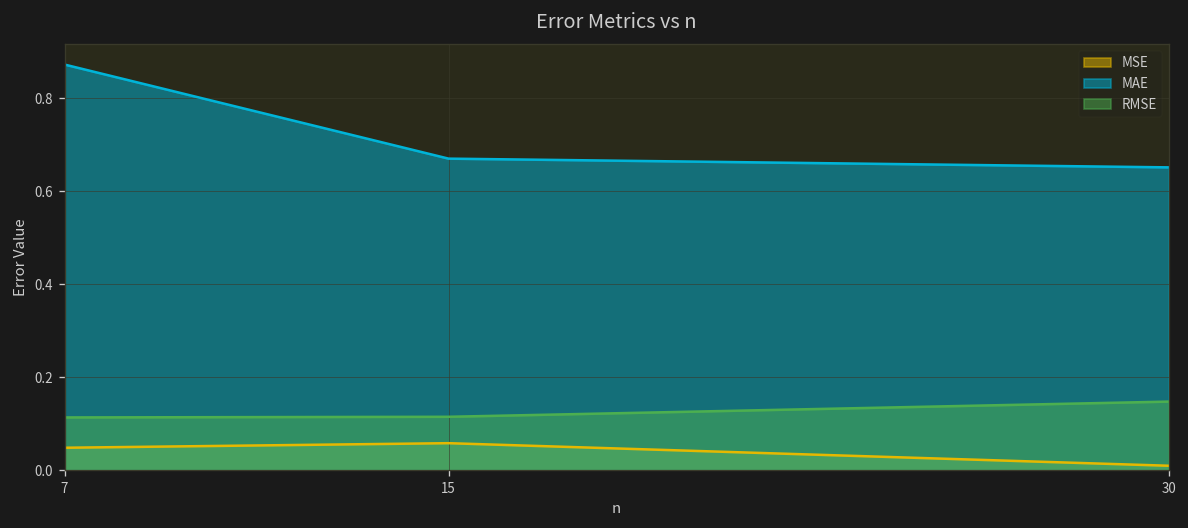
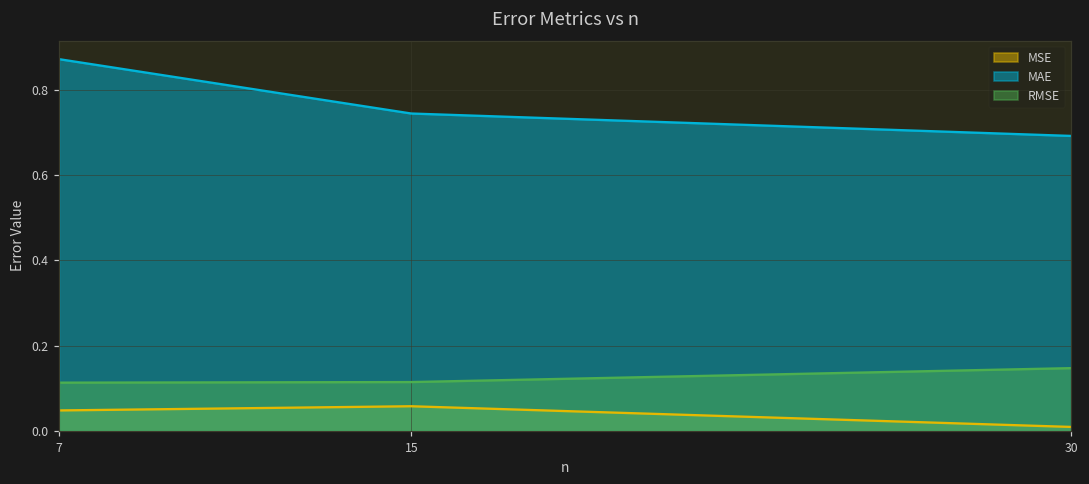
MAE, 15: 0.67 -> 0.75
MAE, 30: 0.65 -> 0.69
